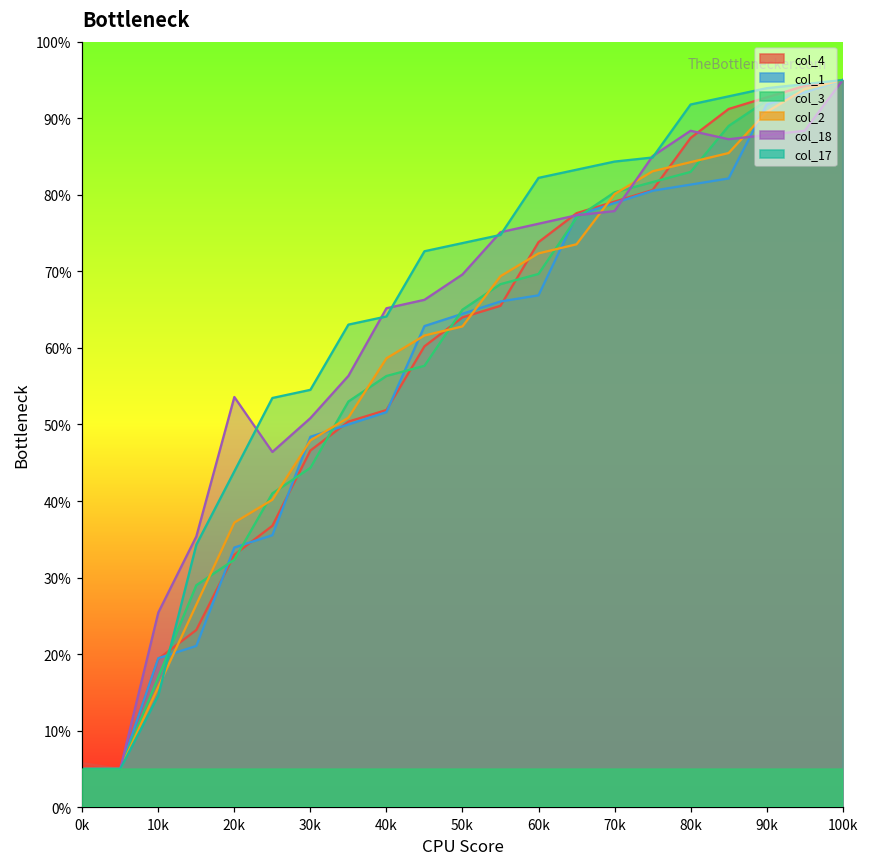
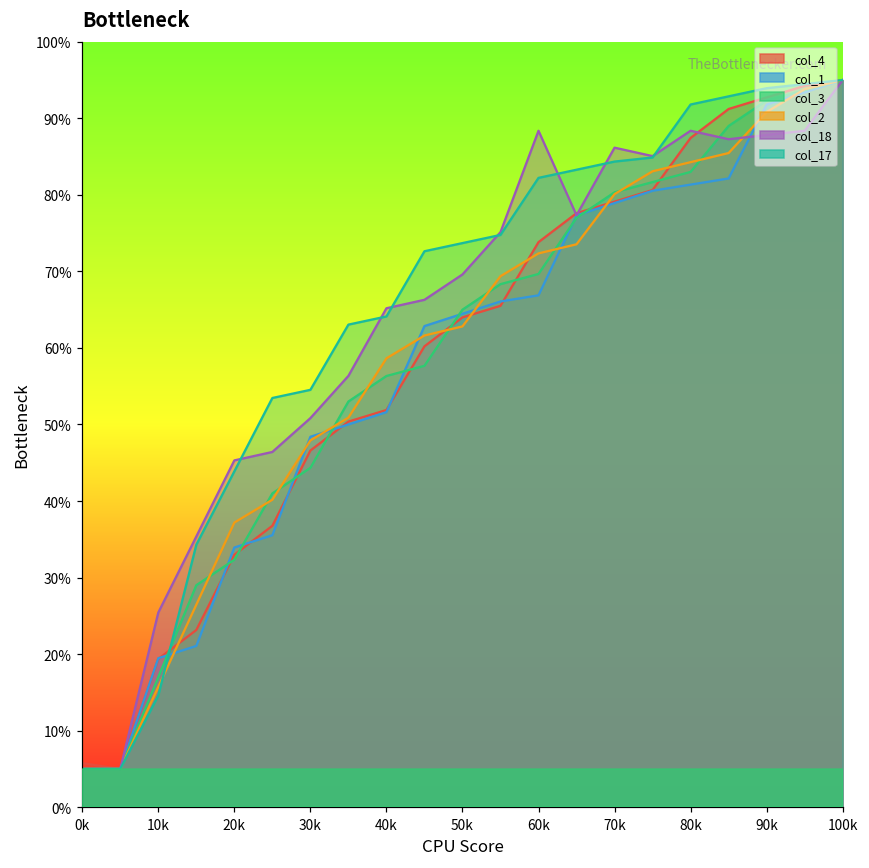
col_18, 20k: 54% -> 45%
col_18, 60k: 76% -> 88%
col_18, 70k: 78% -> 86%
